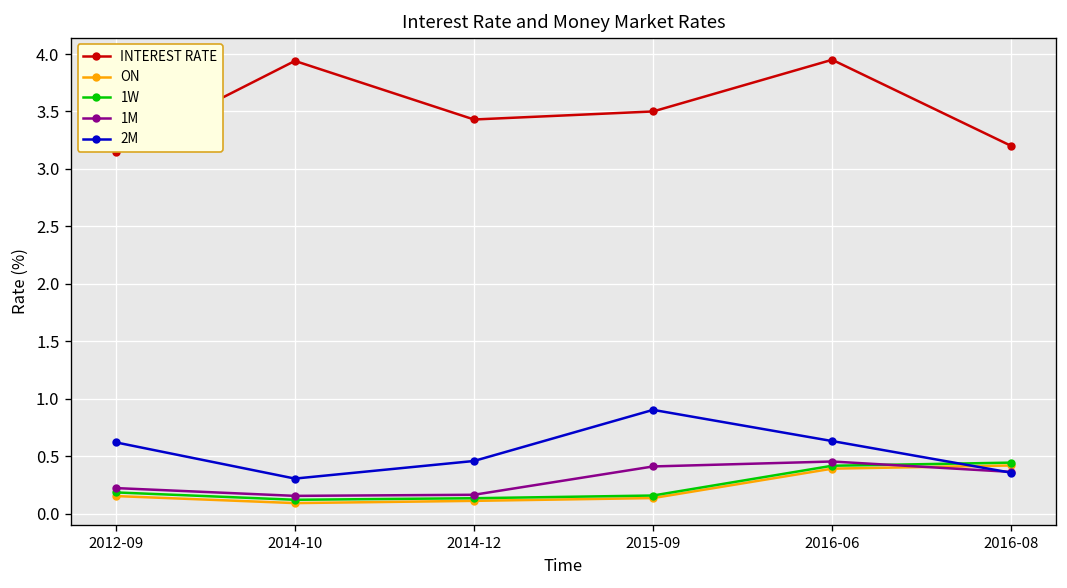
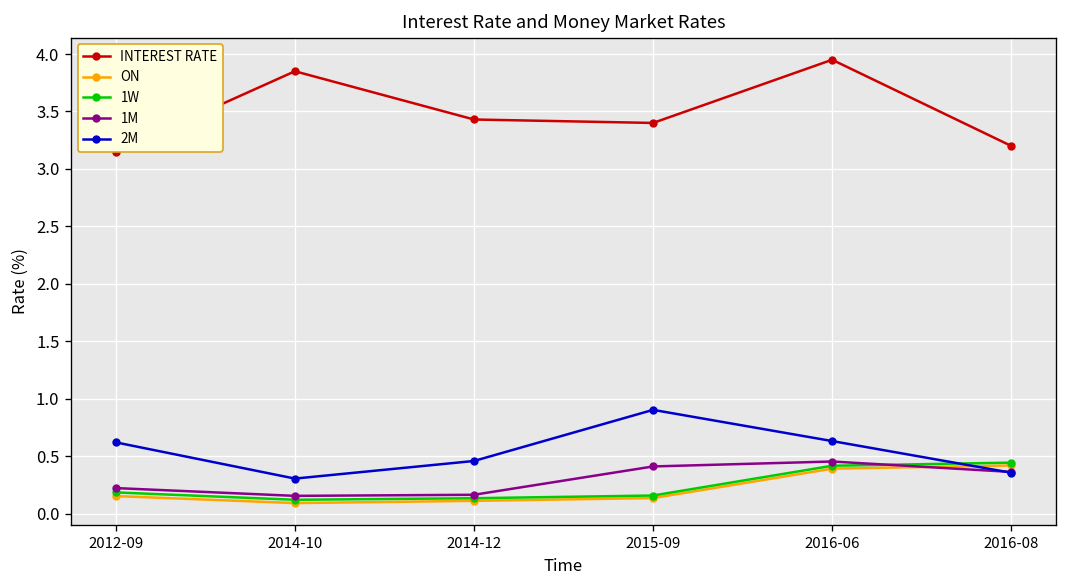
INTEREST RATE, 2014-10: 3.94 -> 3.85
INTEREST RATE, 2015-09: 3.5 -> 3.4
